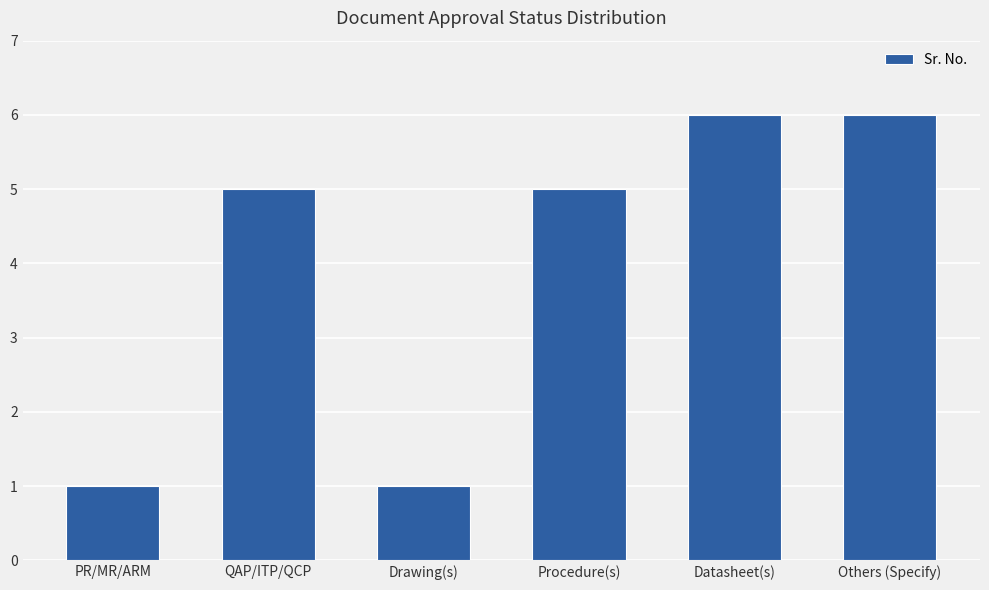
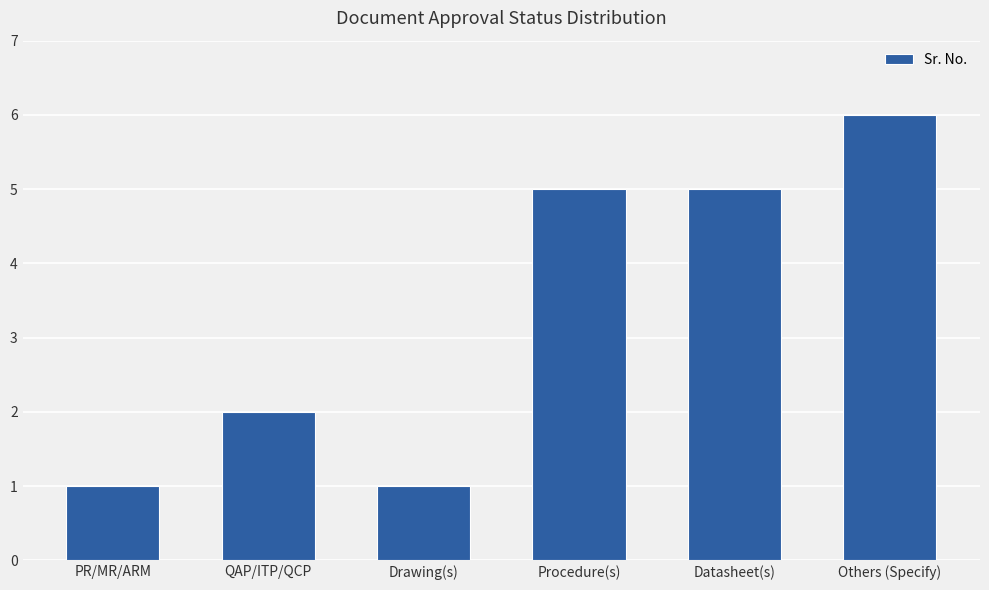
QAP/ITP/QCP: 5 -> 2
Datasheet(s): 6 -> 5
